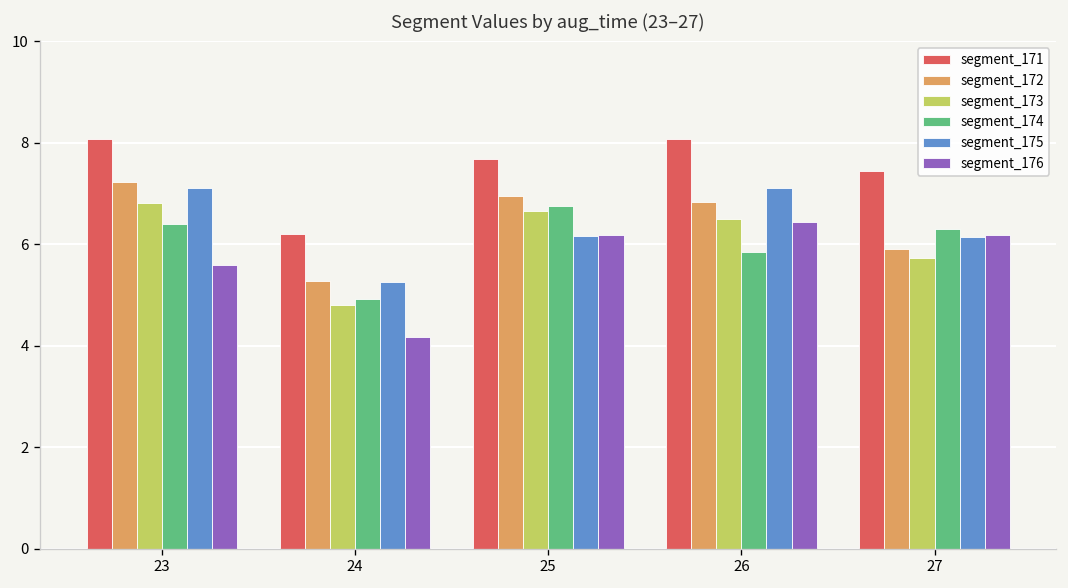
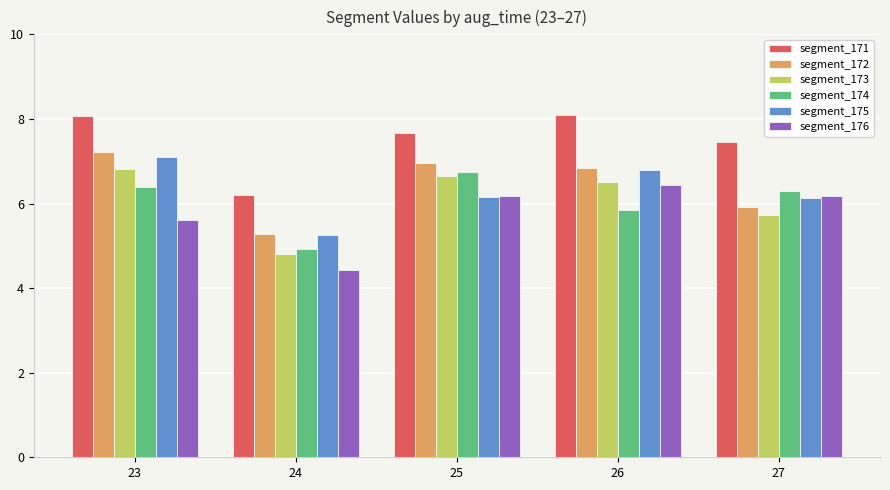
segment_176, 24: 4.2 -> 4.4
segment_175, 26: 7.1 -> 6.8
